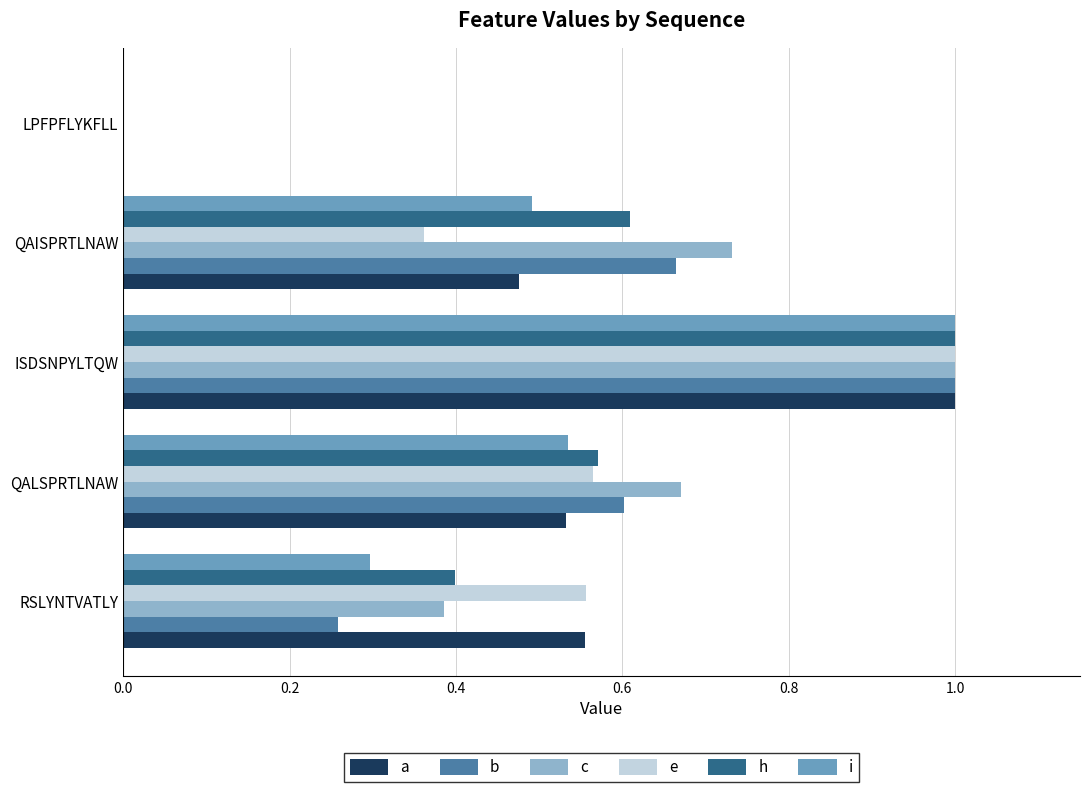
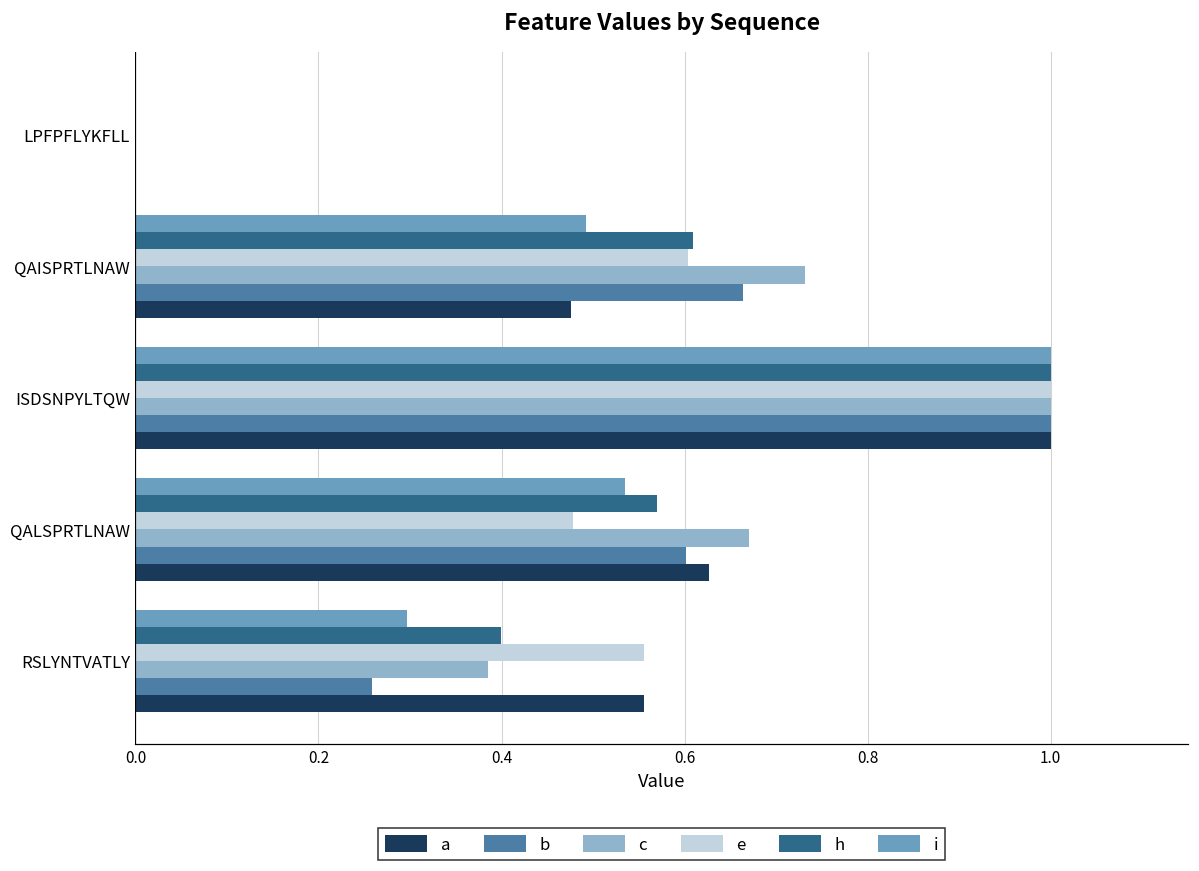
e, QAISPRTLNAW: 0.36 -> 0.60
e, QALSPRTLNAW: 0.56 -> 0.48
a, QALSPRTLNAW: 0.53 -> 0.63
